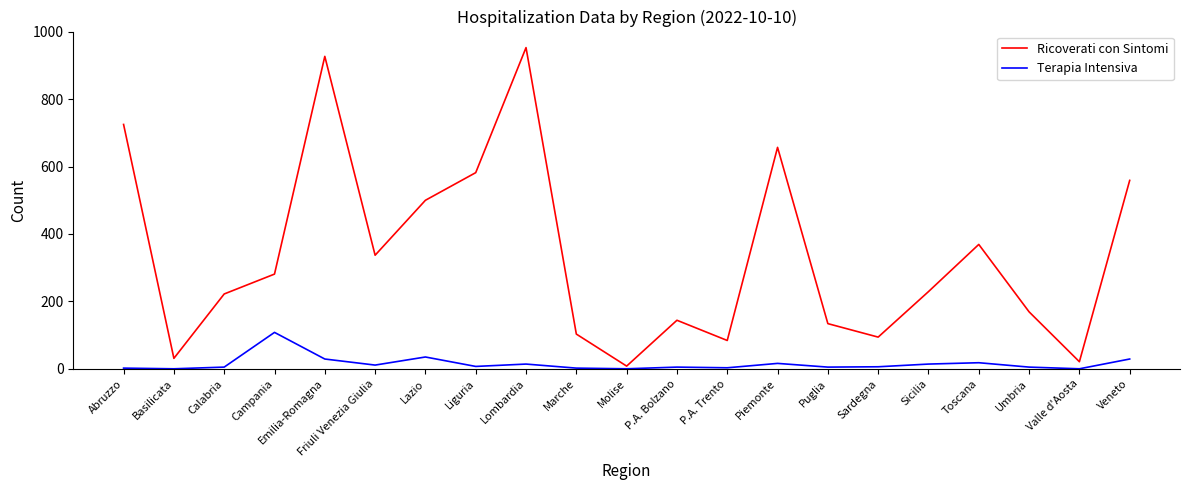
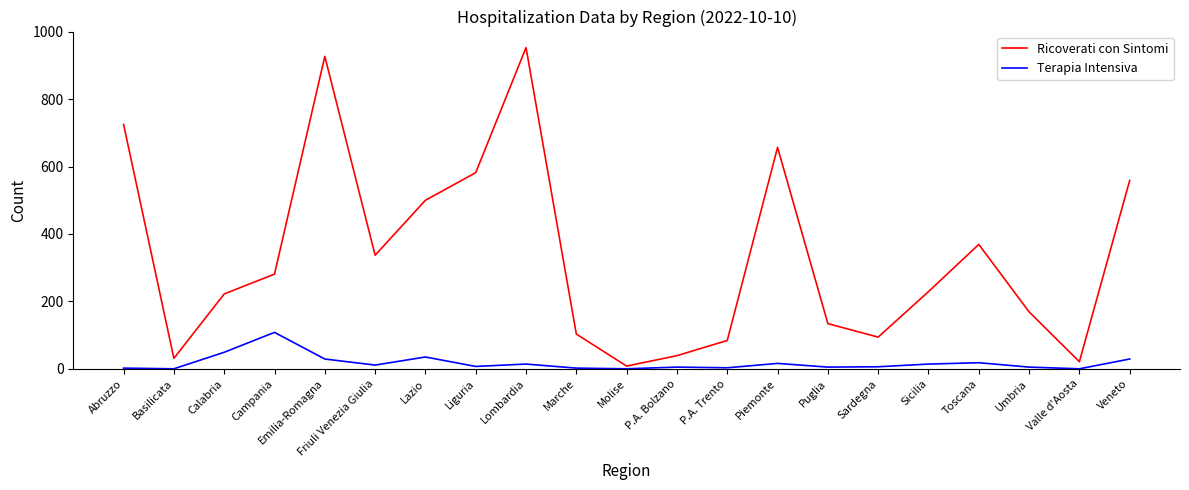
Terapia Intensiva, Calabria: 10 -> 50
Ricoverati con Sintomi, P.A. Bolzano: 140 -> 40
